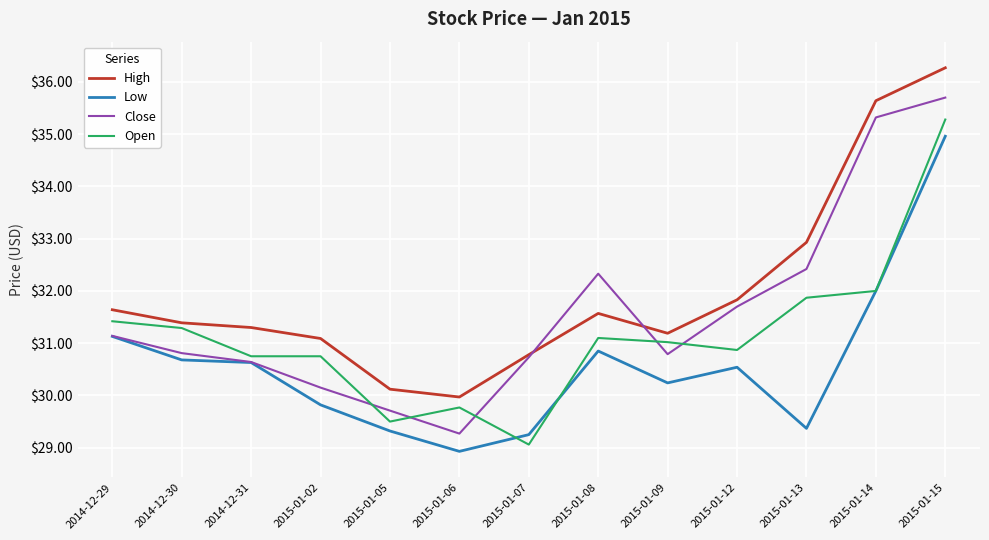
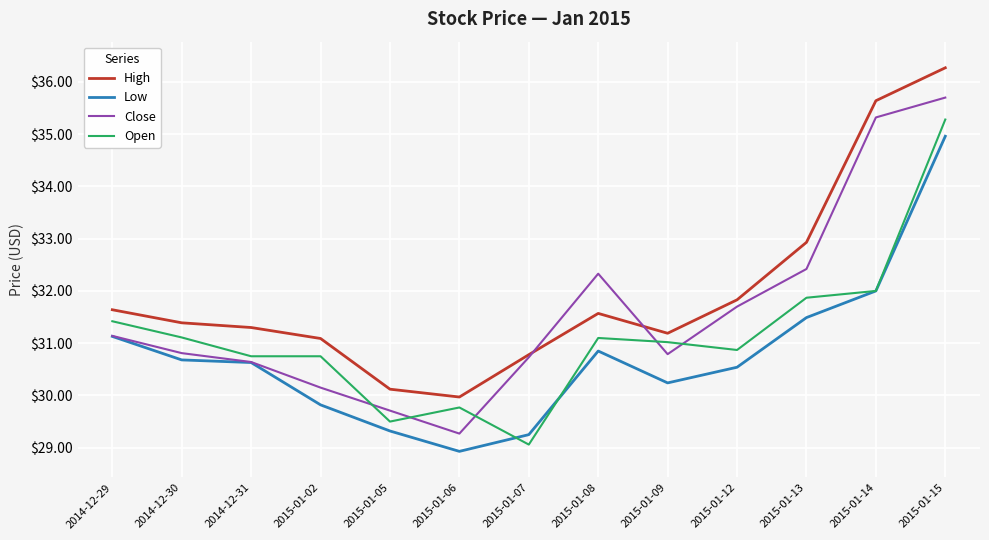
Open, 2014-12-30: $31.3 -> $31.1
Low, 2015-01-13: $29.4 -> $31.5
